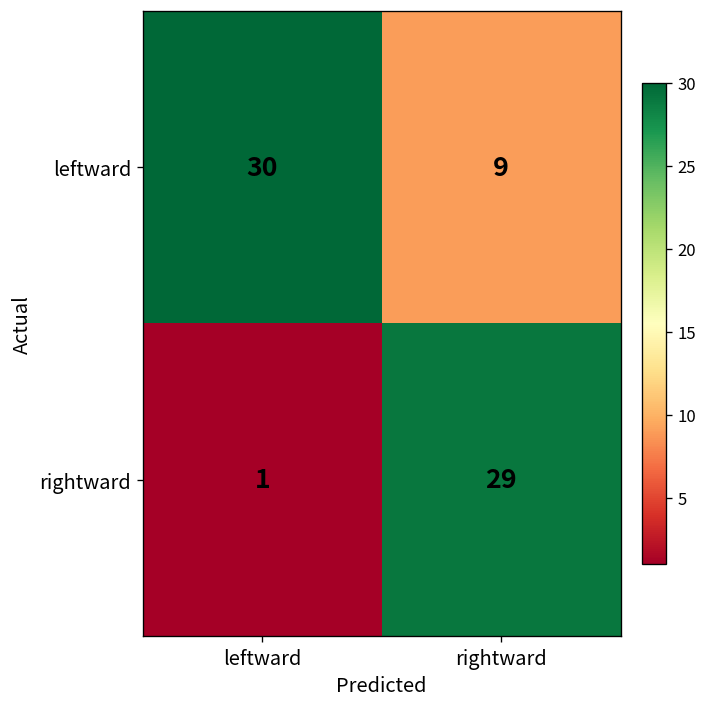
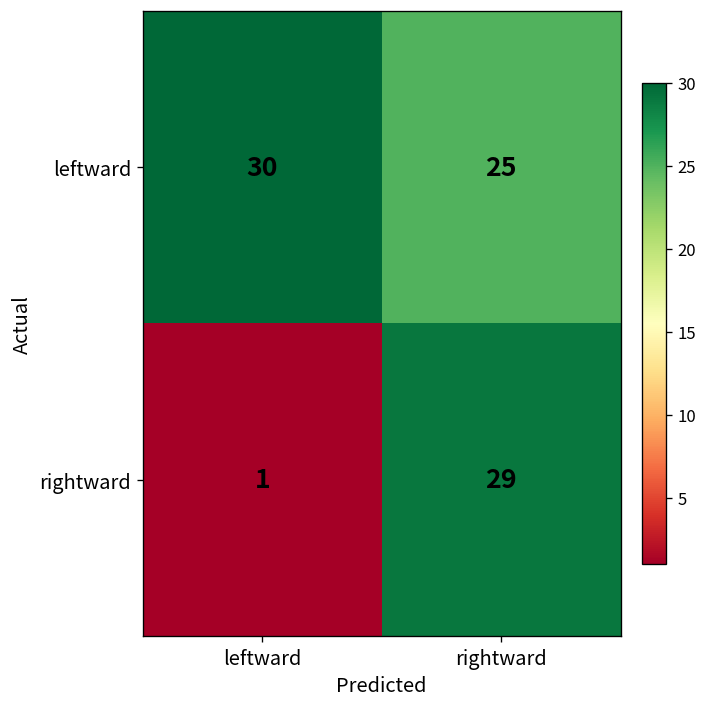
leftward, rightward: 9 -> 25
